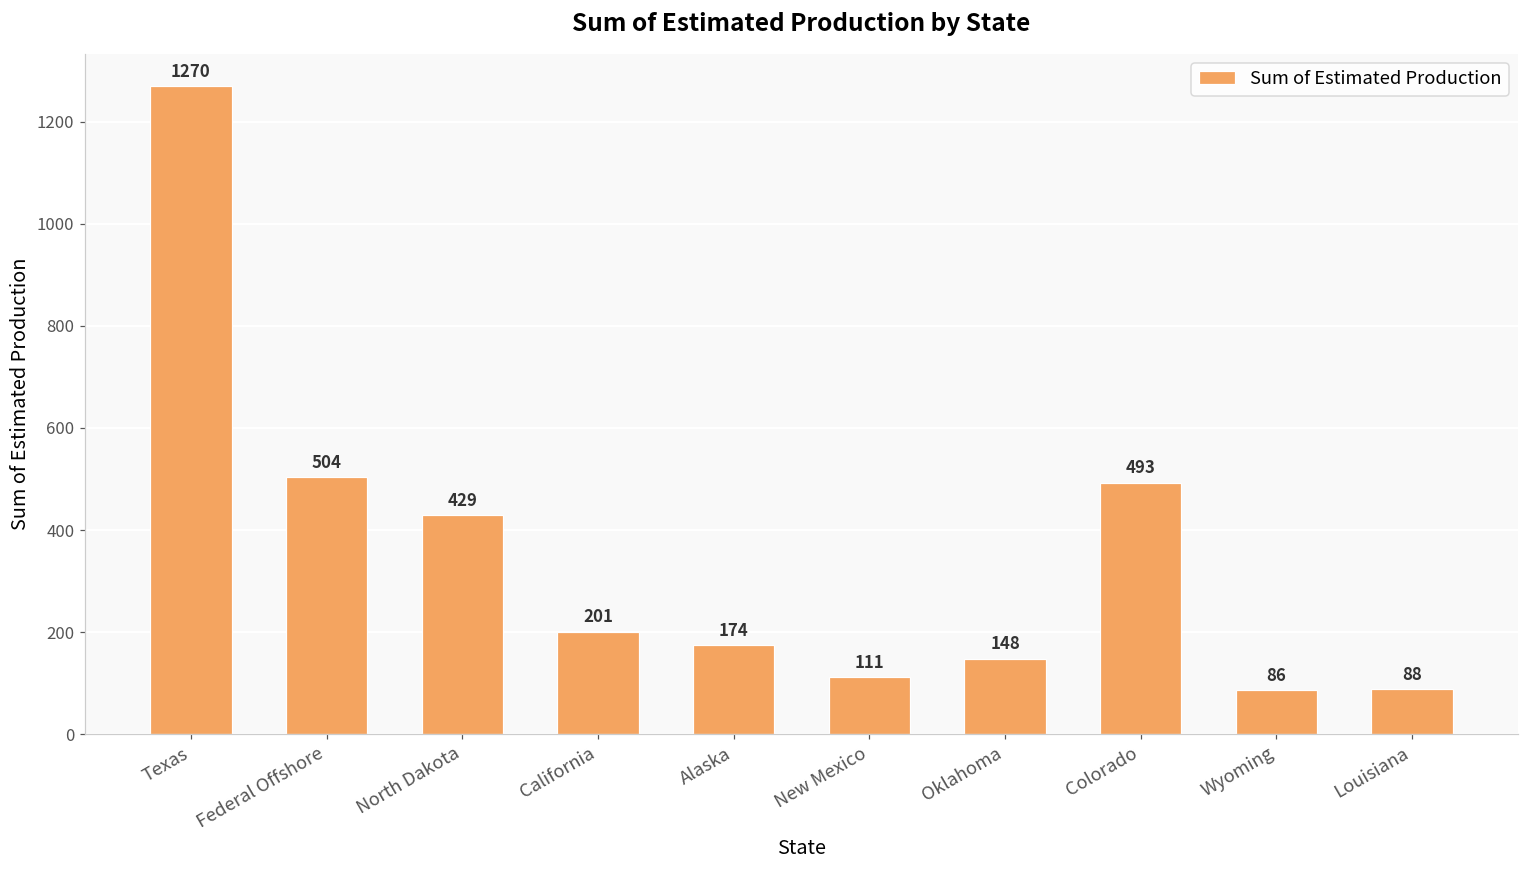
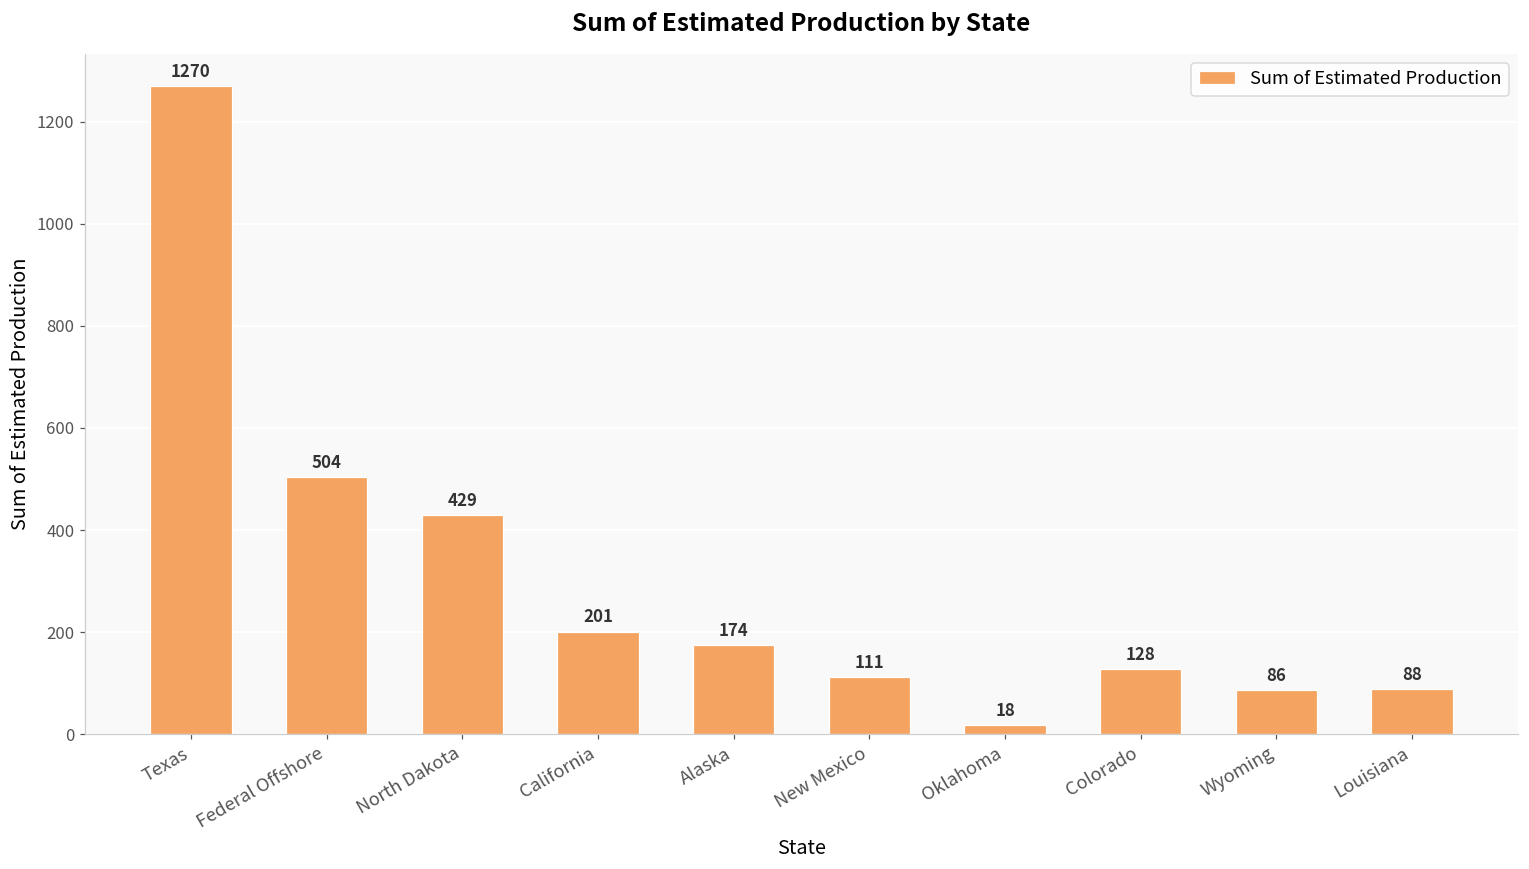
Oklahoma: 148 -> 18
Colorado: 493 -> 128
